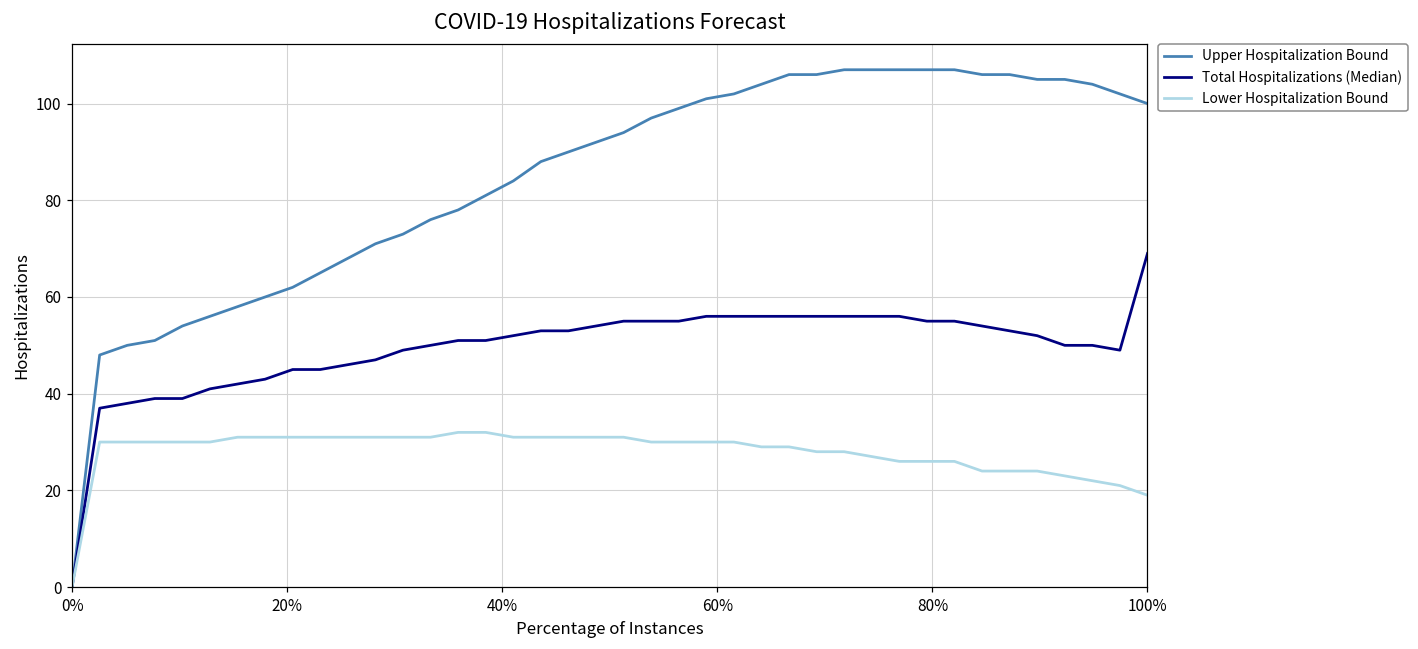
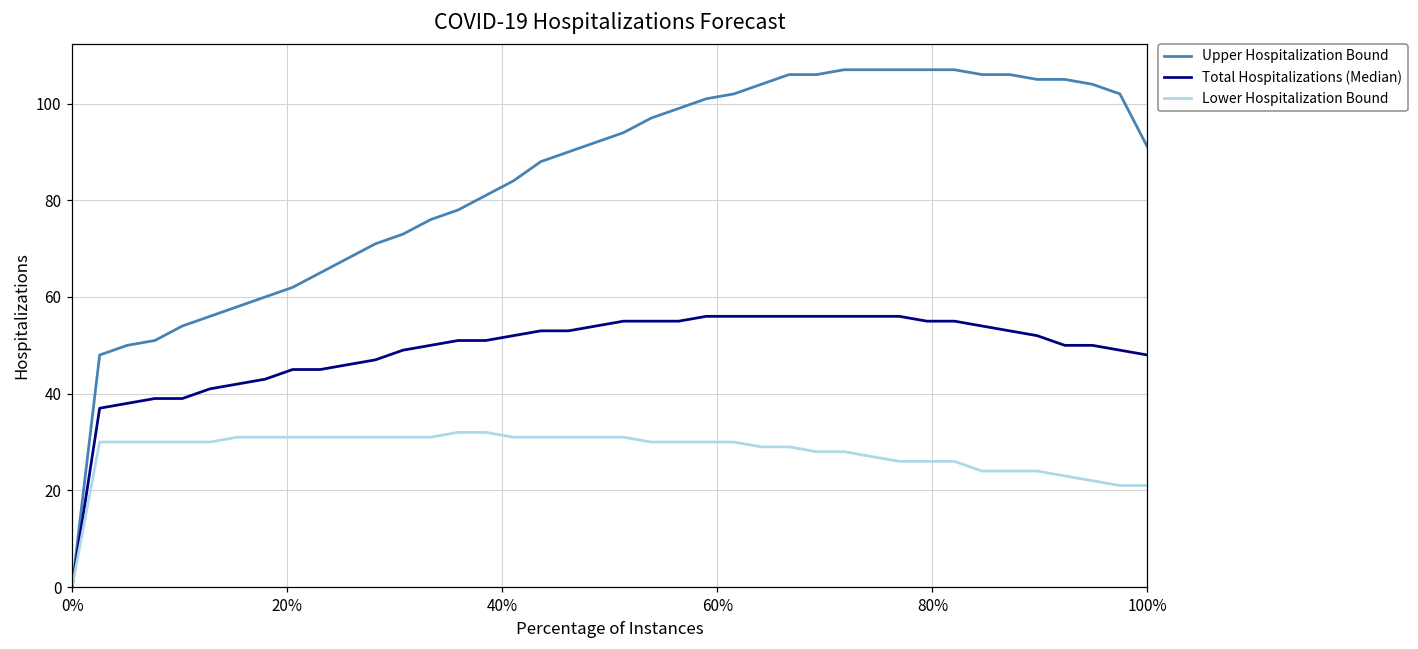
Upper Hospitalization Bound, 100%: 100 -> 91
Total Hospitalizations (Median), 100%: 69 -> 48
Lower Hospitalization Bound, 100%: 19 -> 21
